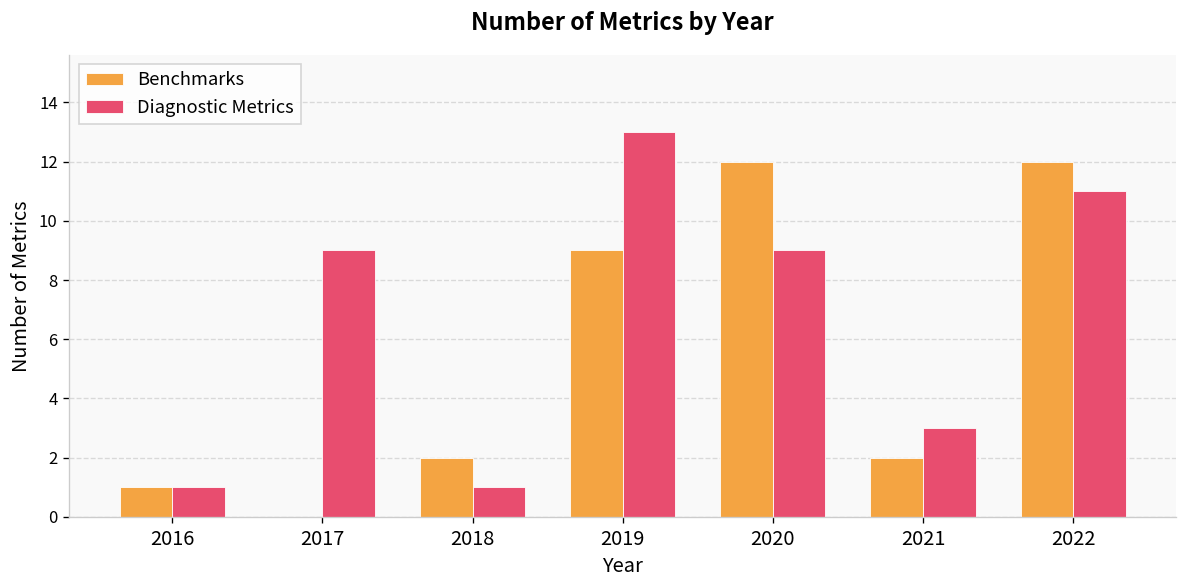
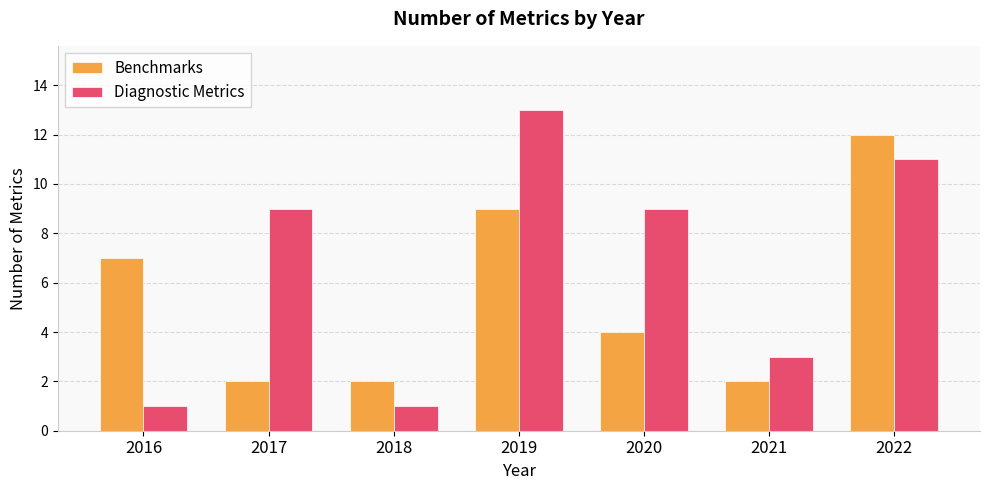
Benchmarks, 2016: 1 -> 7
Benchmarks, 2017: 0 -> 2
Benchmarks, 2020: 12 -> 4
